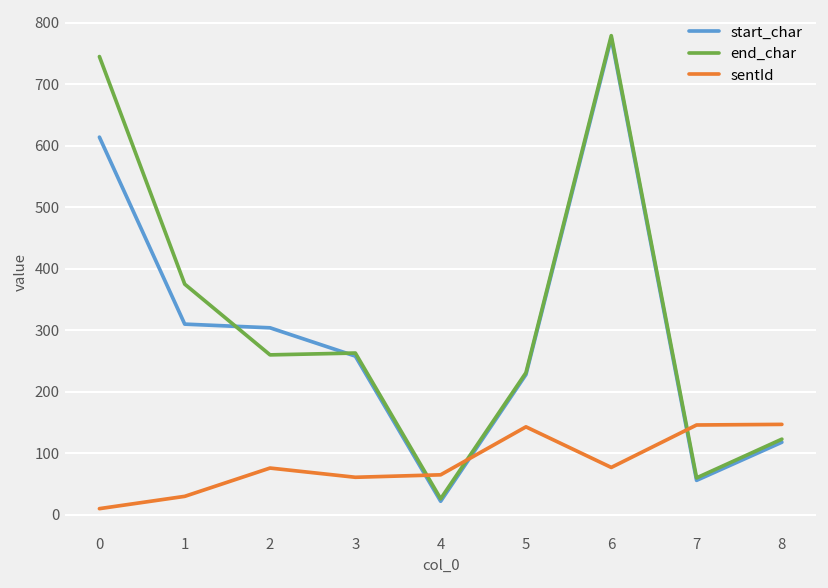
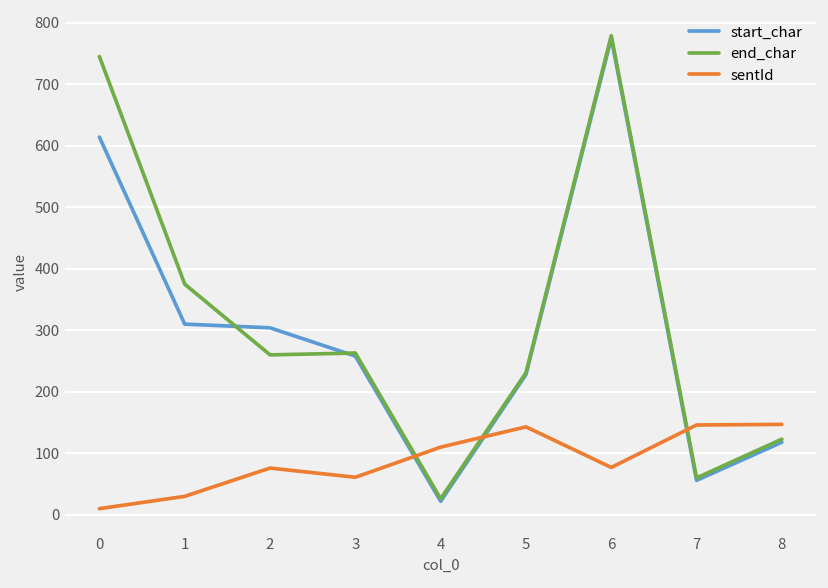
sentId, 4: 70 -> 110
